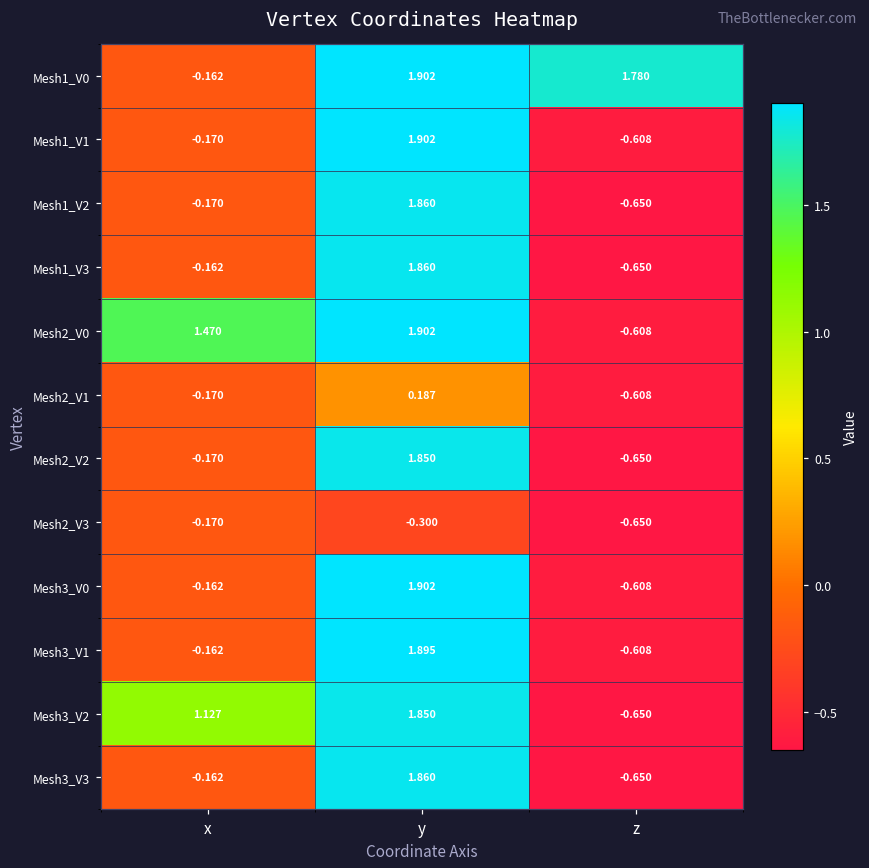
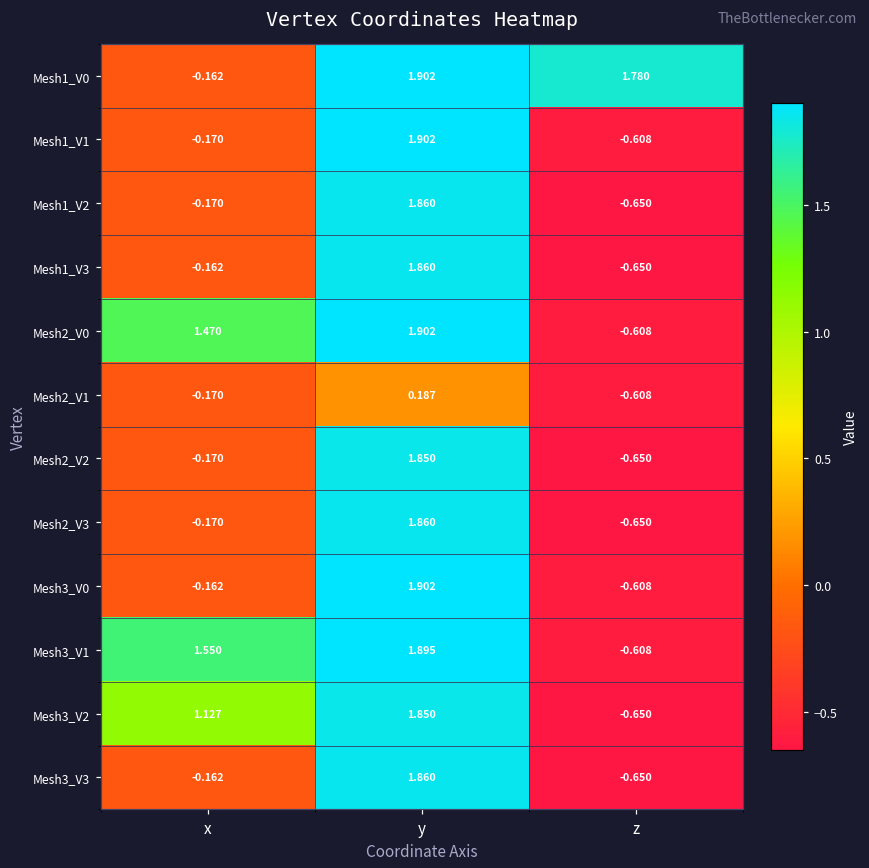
Mesh2_V3, y: -0.300 -> 1.860
Mesh3_V1, x: -0.162 -> 1.550
